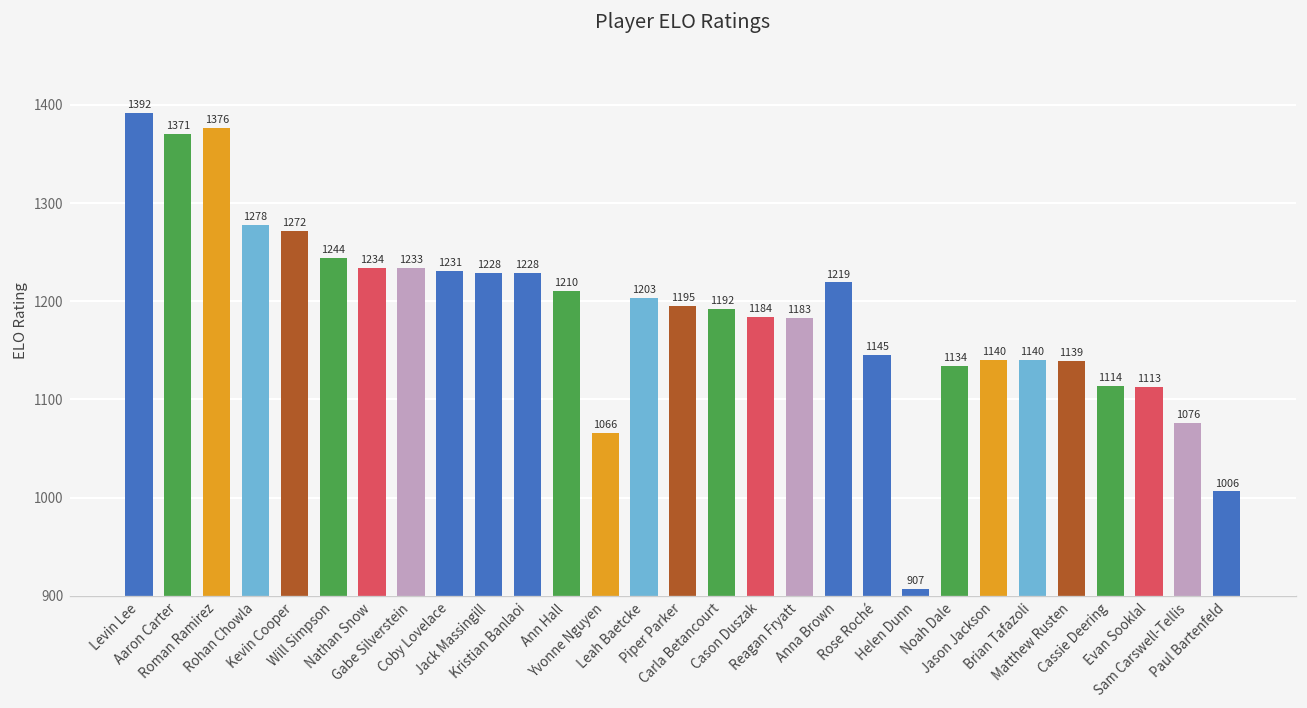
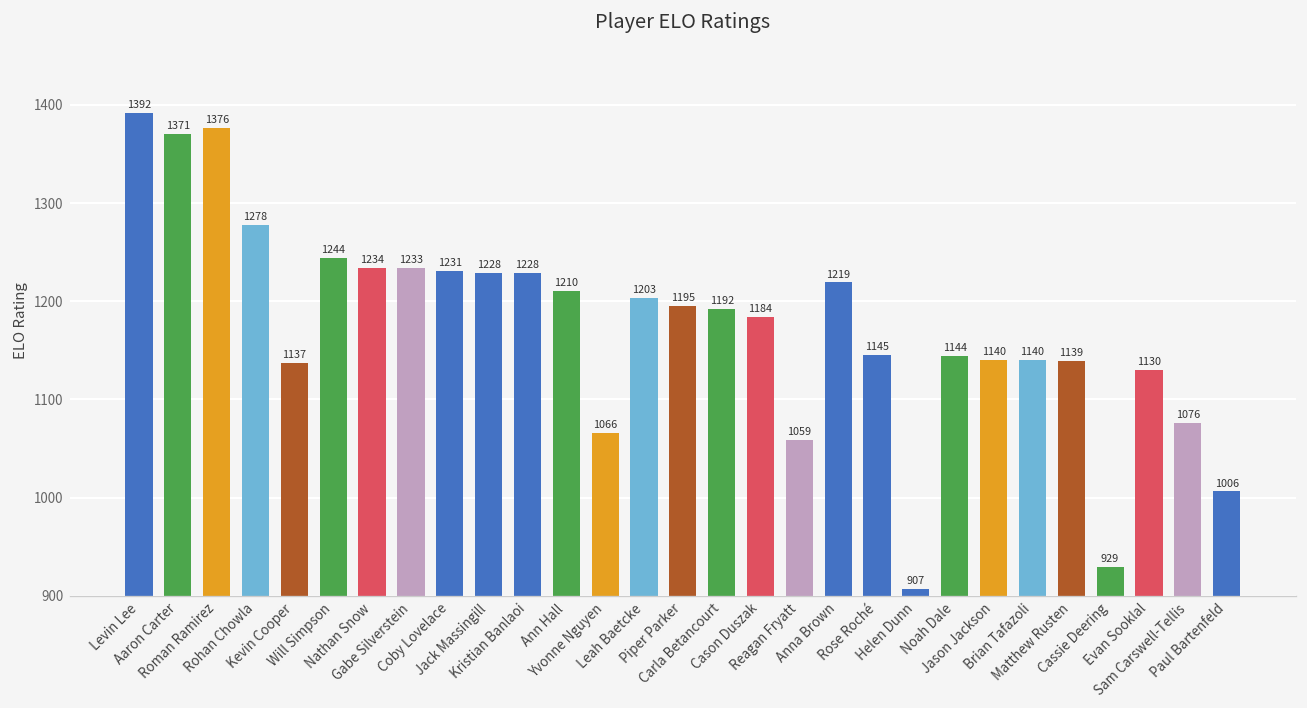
Kevin Cooper: 1272 -> 1137
Reagan Fryatt: 1183 -> 1059
Noah Dale: 1134 -> 1144
Cassie Deering: 1114 -> 929
Evan Sooklal: 1113 -> 1130
